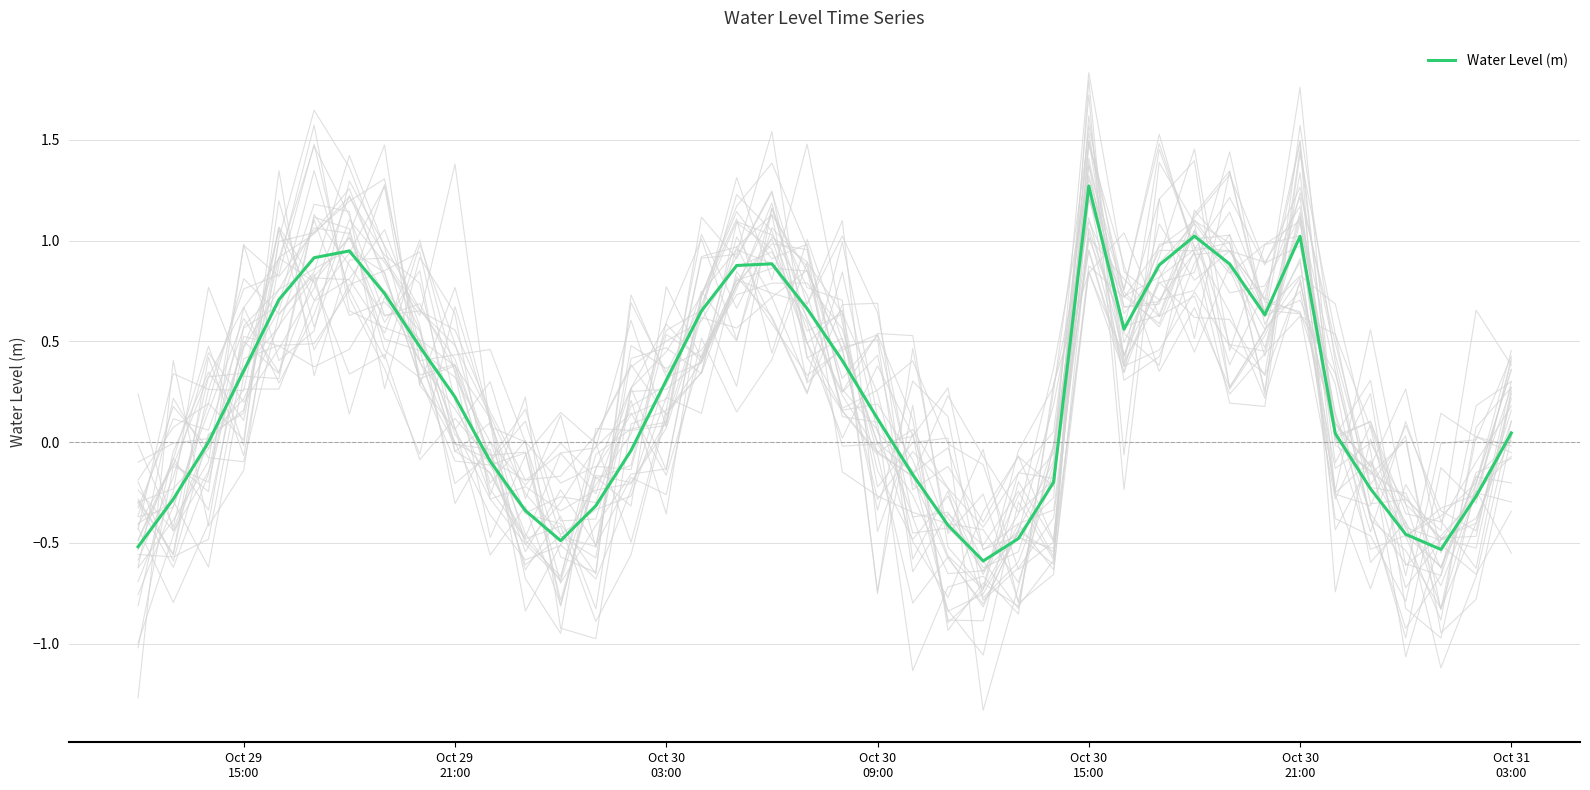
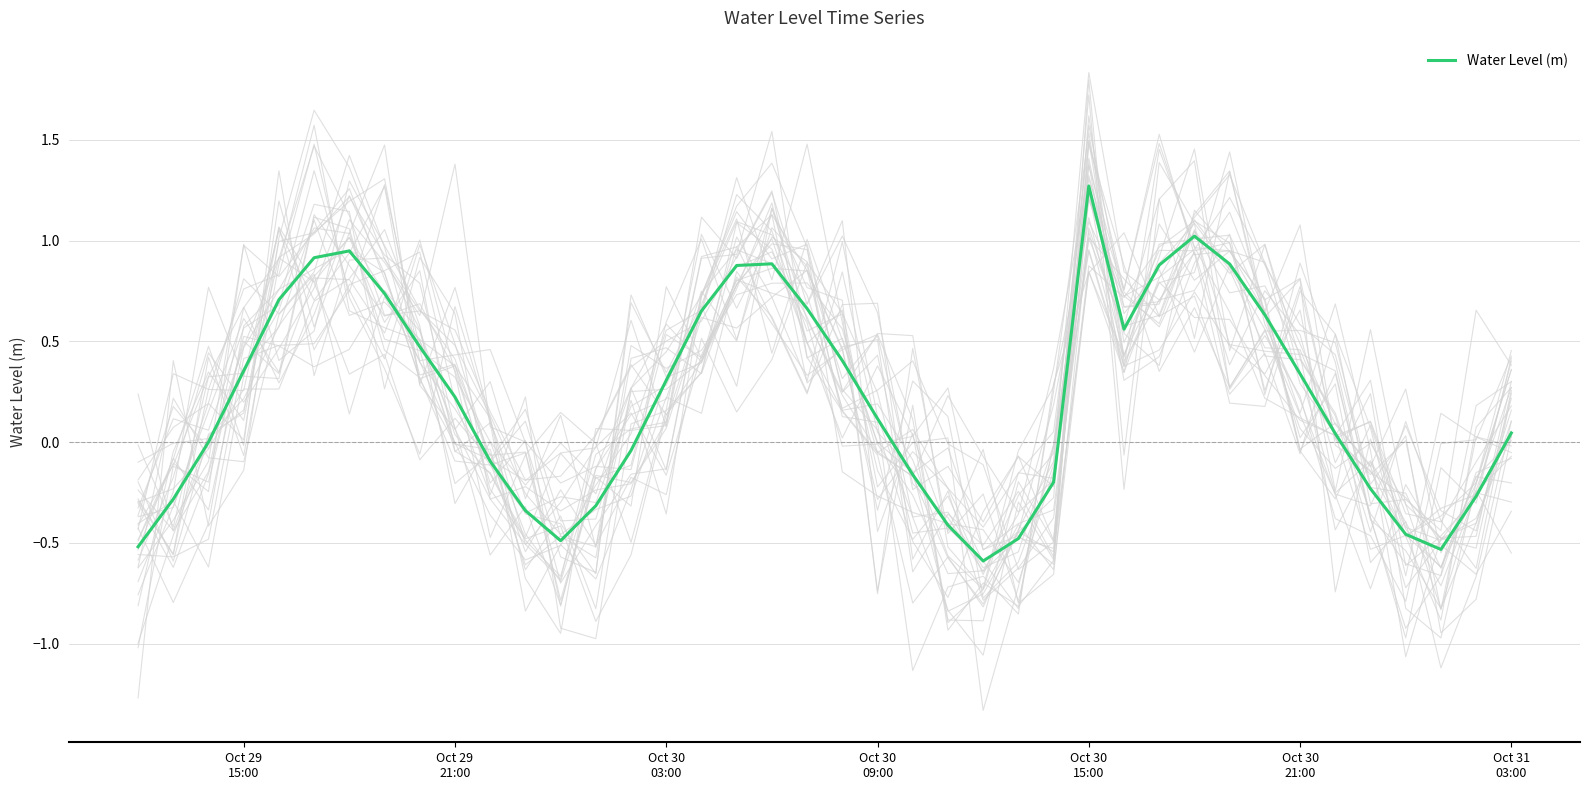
Water Level (m), Oct 30 21:00: 1.02 -> 0.34
